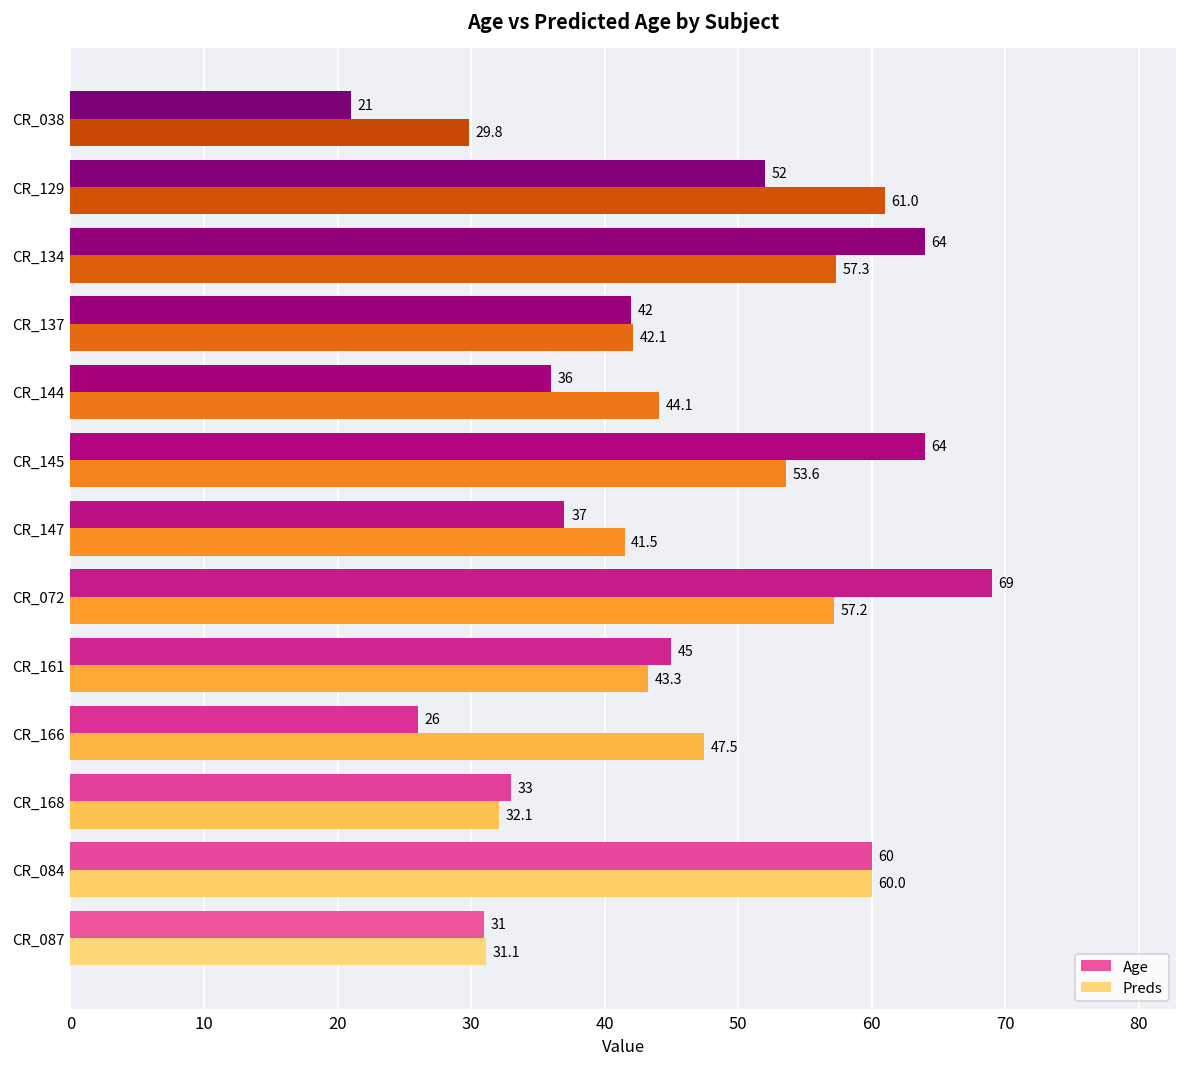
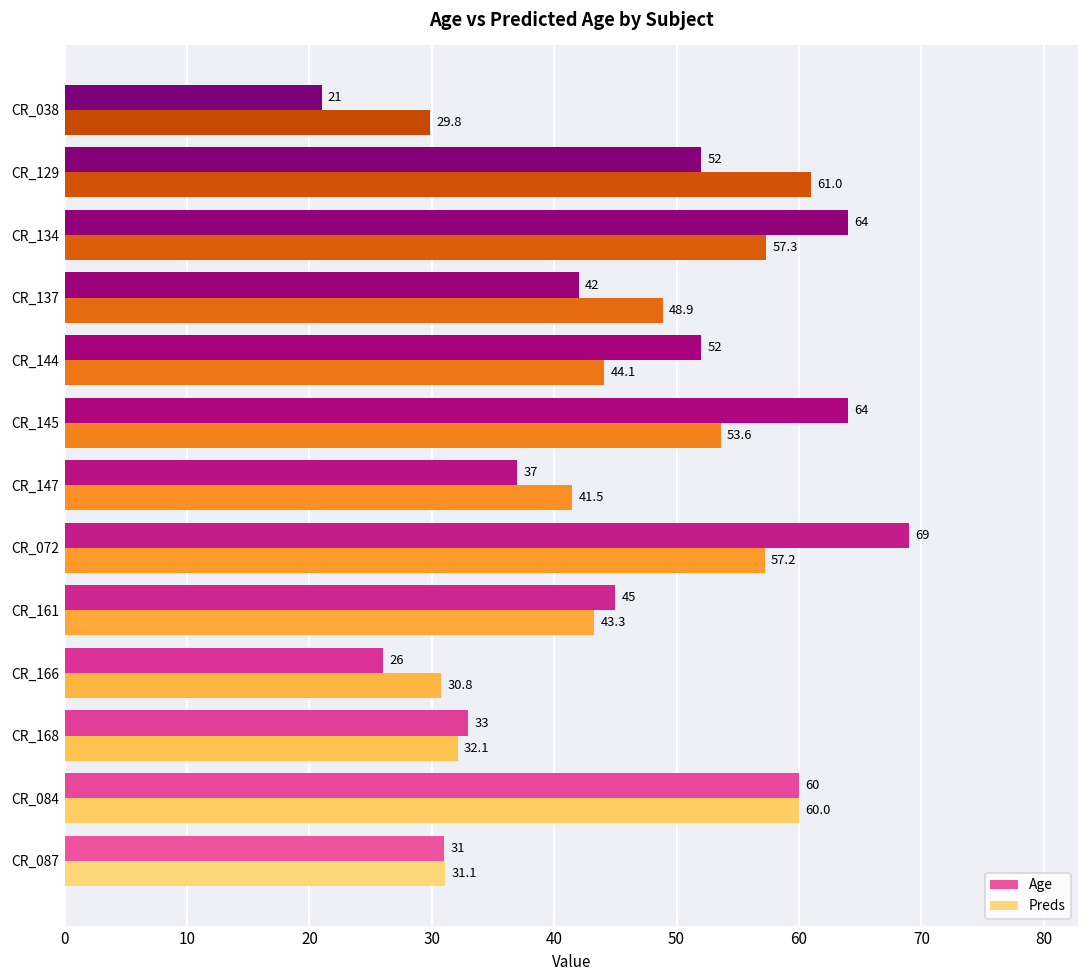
Preds, CR_137: 42.1 -> 48.9
Age, CR_144: 36 -> 52
Preds, CR_166: 47.5 -> 30.8
